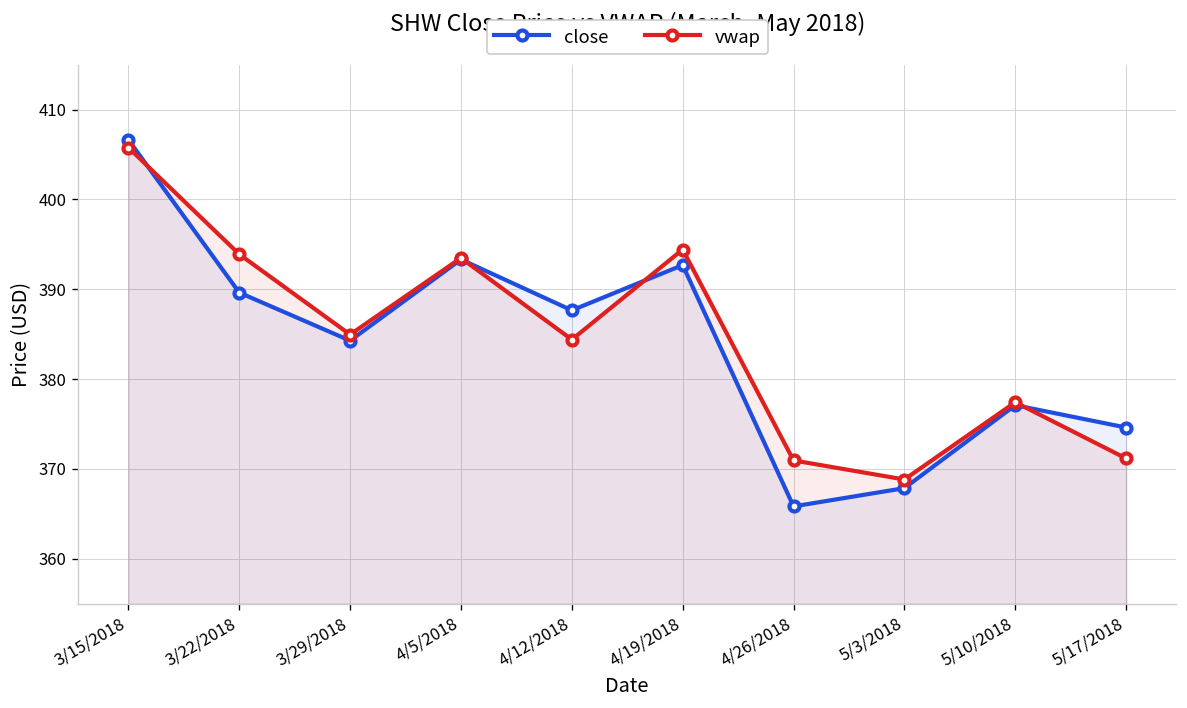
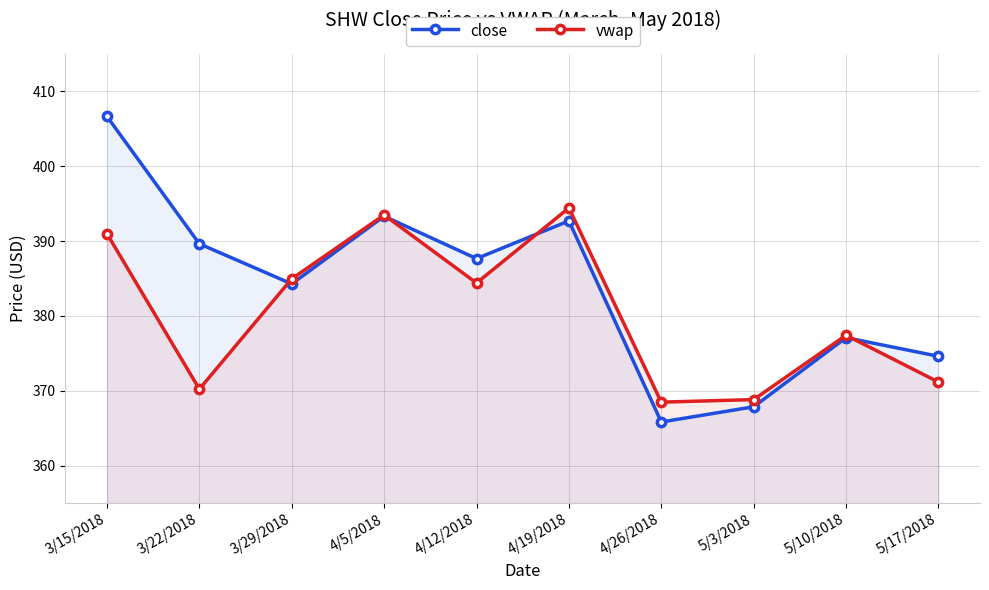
vwap, 3/15/2018: 406 -> 391
vwap, 3/22/2018: 394 -> 370
vwap, 4/26/2018: 371 -> 368
